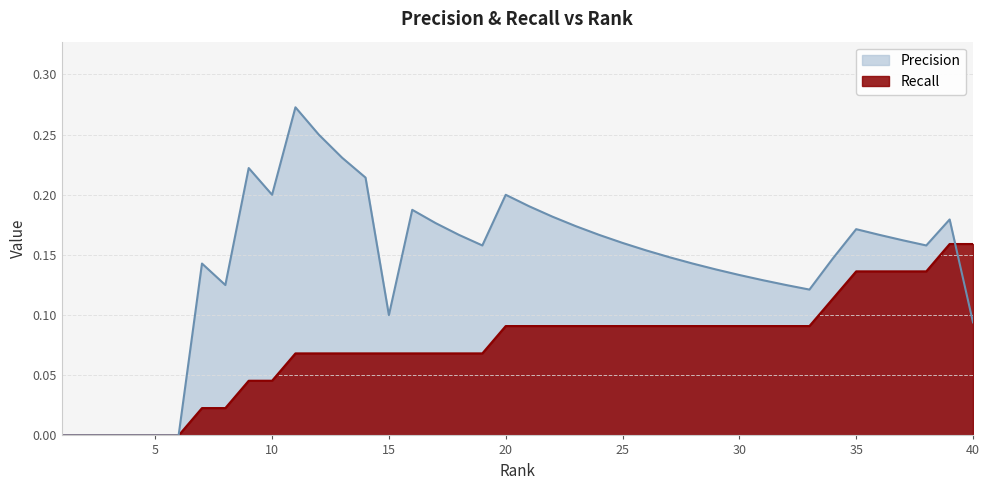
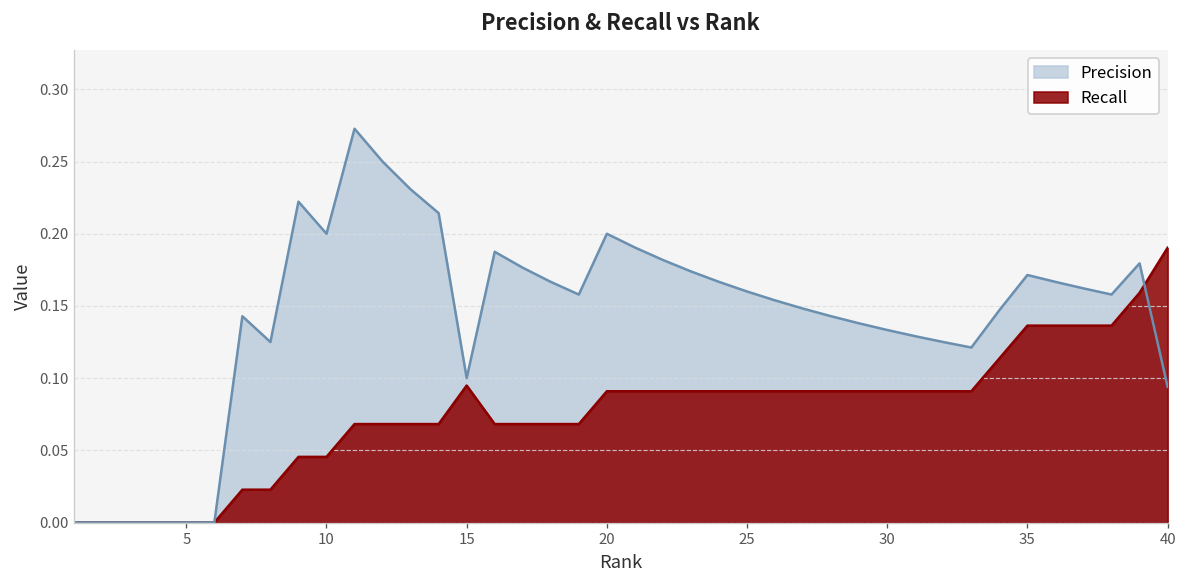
Recall, 15: 0.068 -> 0.095
Recall, 40: 0.159 -> 0.190
